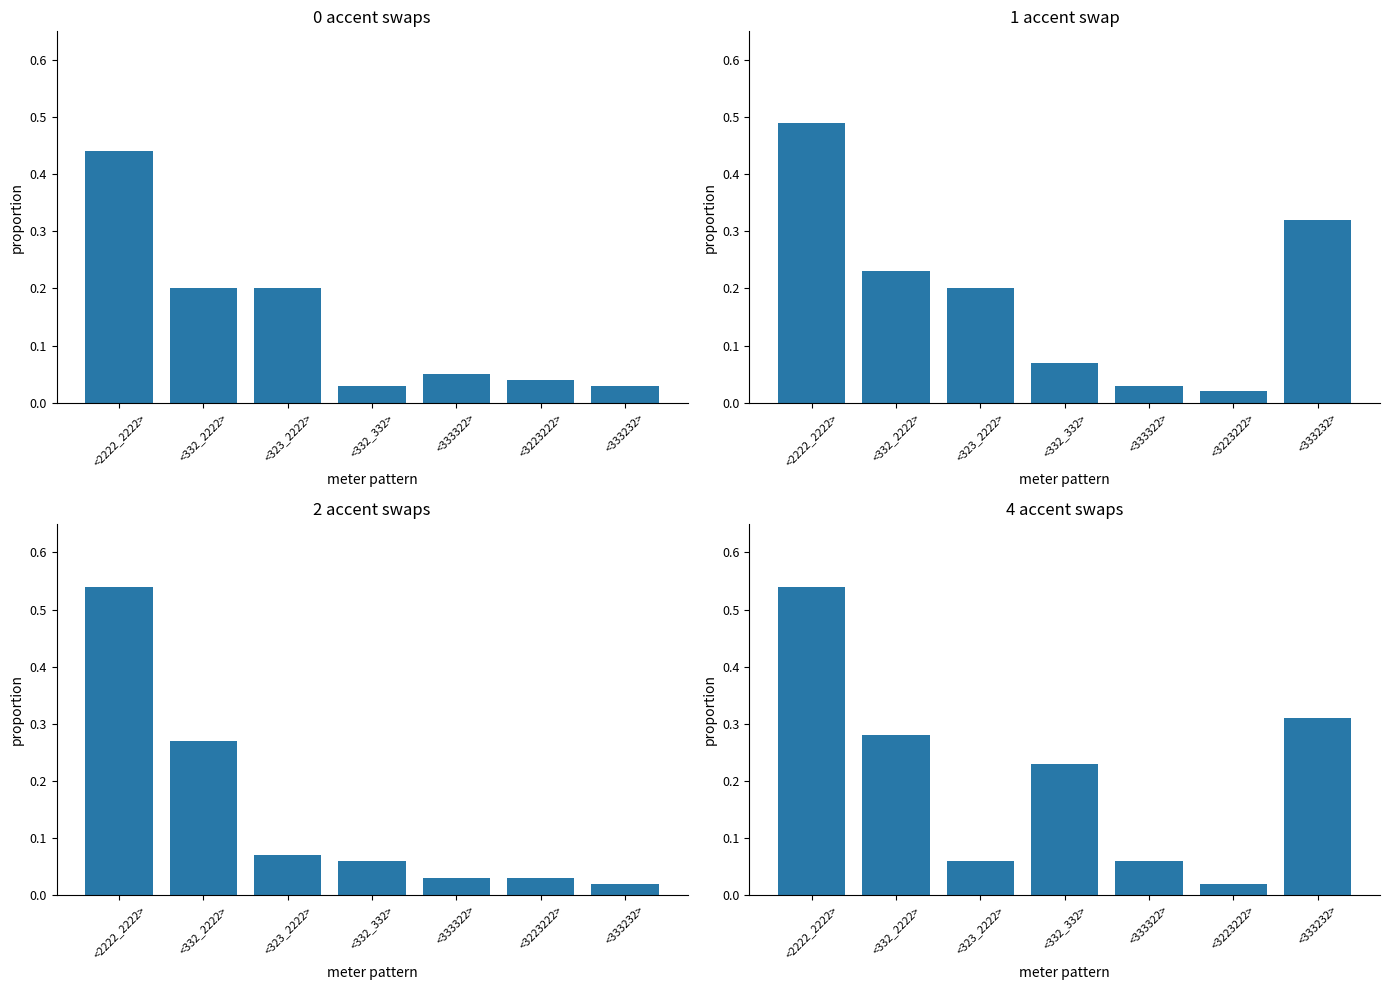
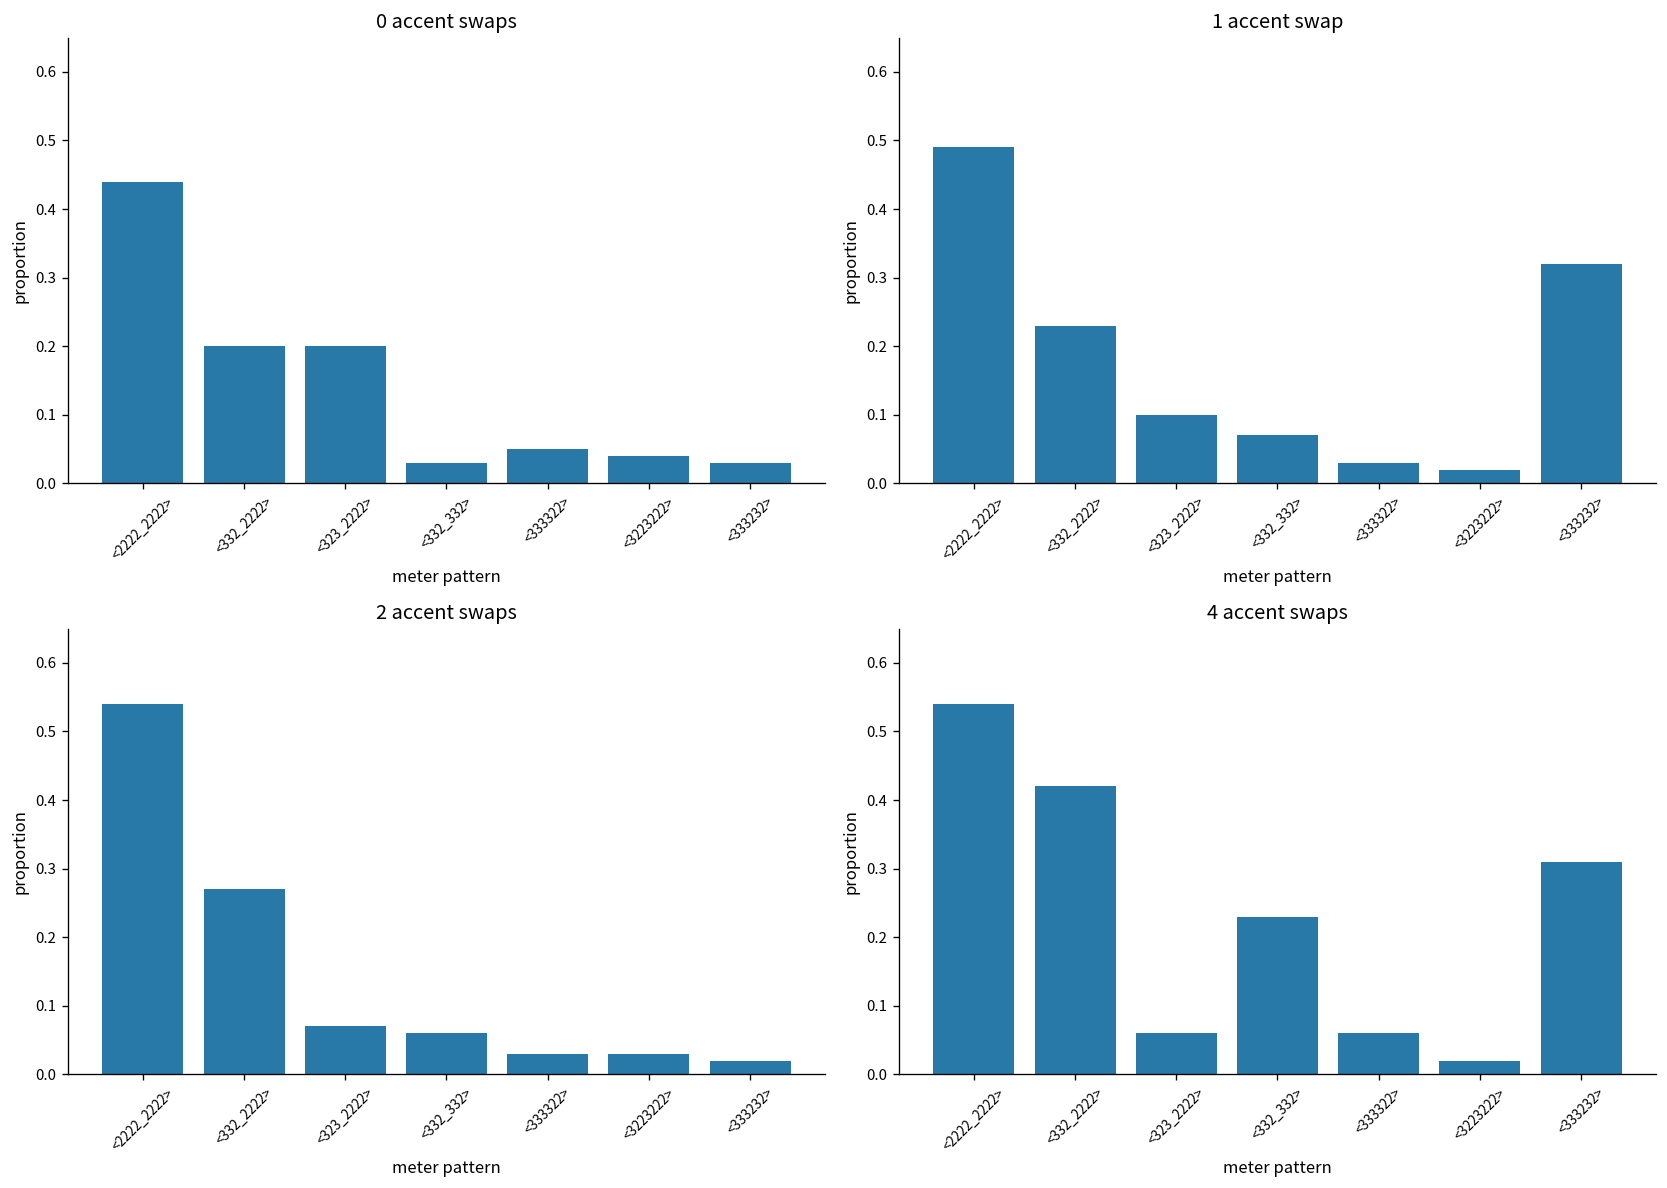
1 accent swap, <323_2222>: 0.2 -> 0.1
4 accent swaps, <332_2222>: 0.28 -> 0.42
